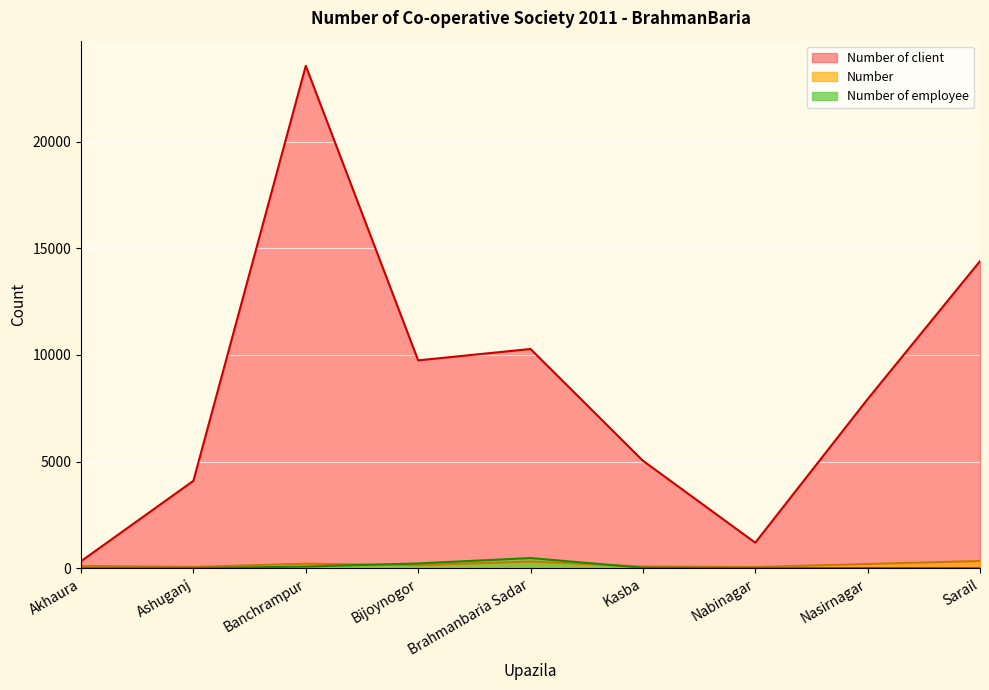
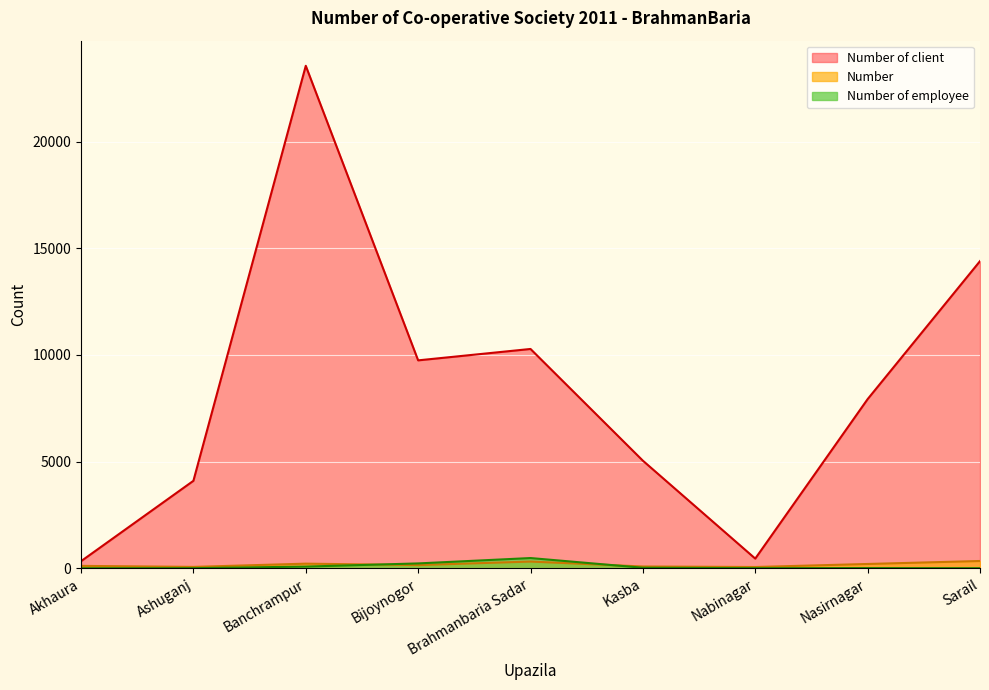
Number of client, Nabinagar: 1200 -> 500
